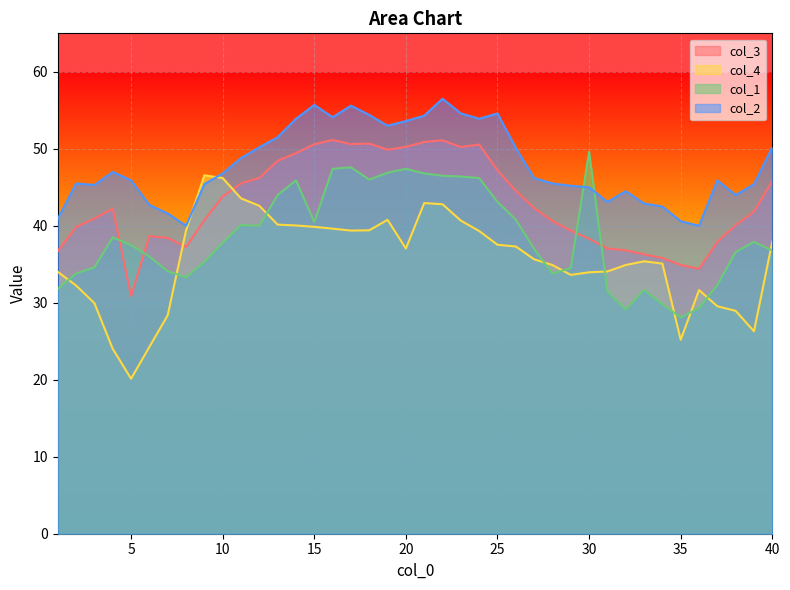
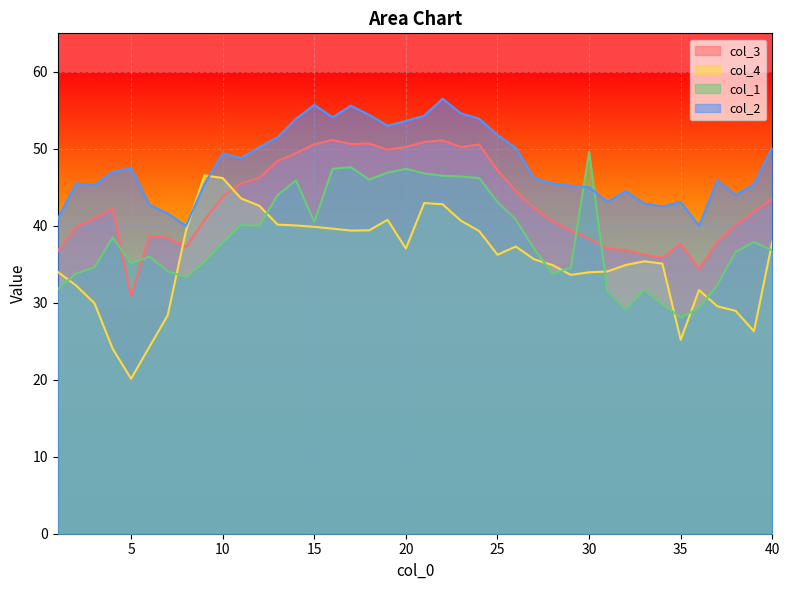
col_1, 5: 38 -> 35
col_2, 5: 46 -> 48
col_2, 10: 47 -> 49
col_4, 25: 38 -> 36
col_2, 25: 55 -> 52
col_3, 35: 35 -> 38
col_2, 35: 41 -> 43
col_3, 40: 46 -> 43
